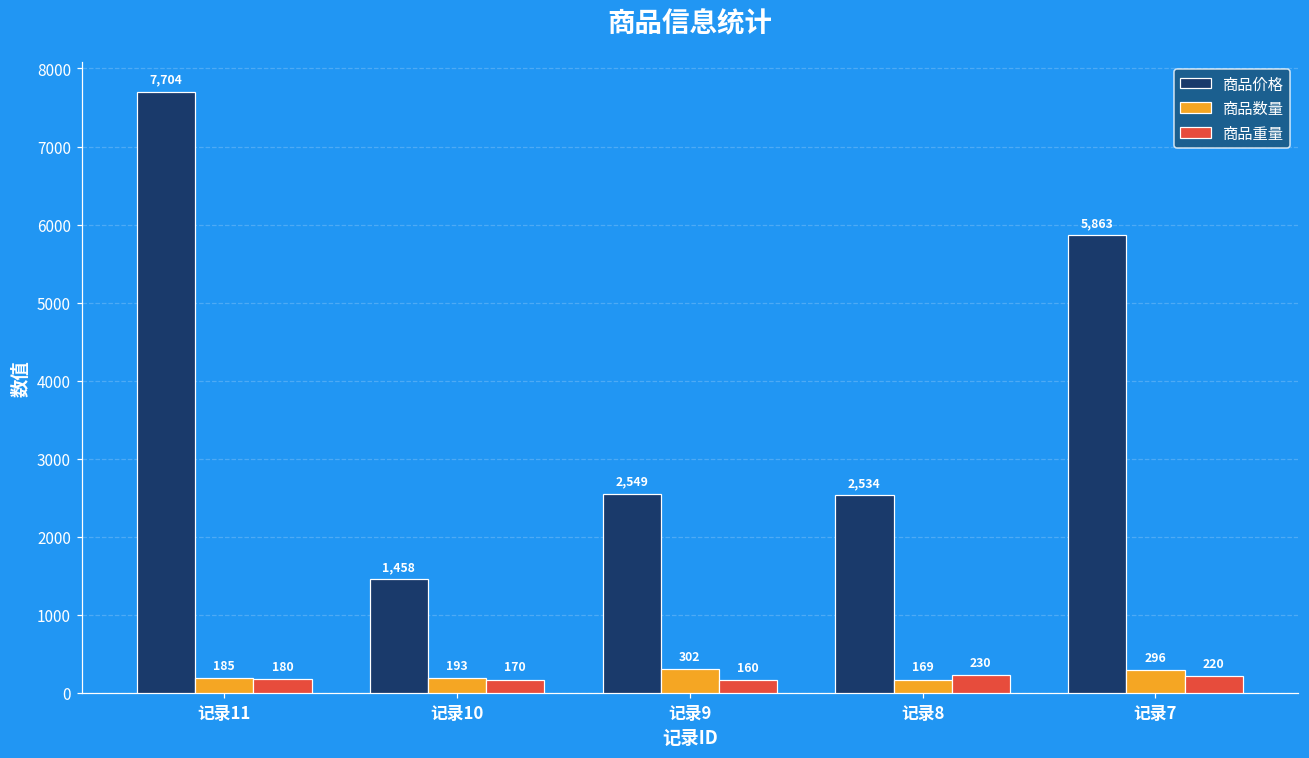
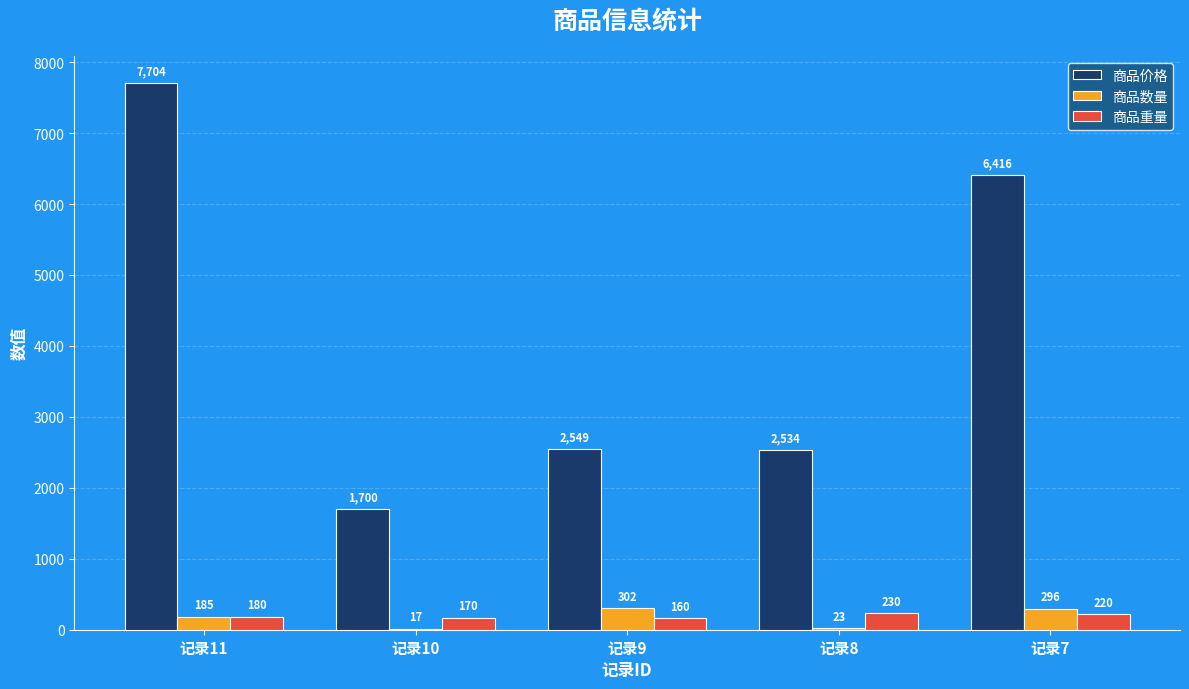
商品价格, 记录10: 1,458 -> 1,700
商品数量, 记录10: 193 -> 17
商品数量, 记录8: 169 -> 23
商品价格, 记录7: 5,863 -> 6,416
